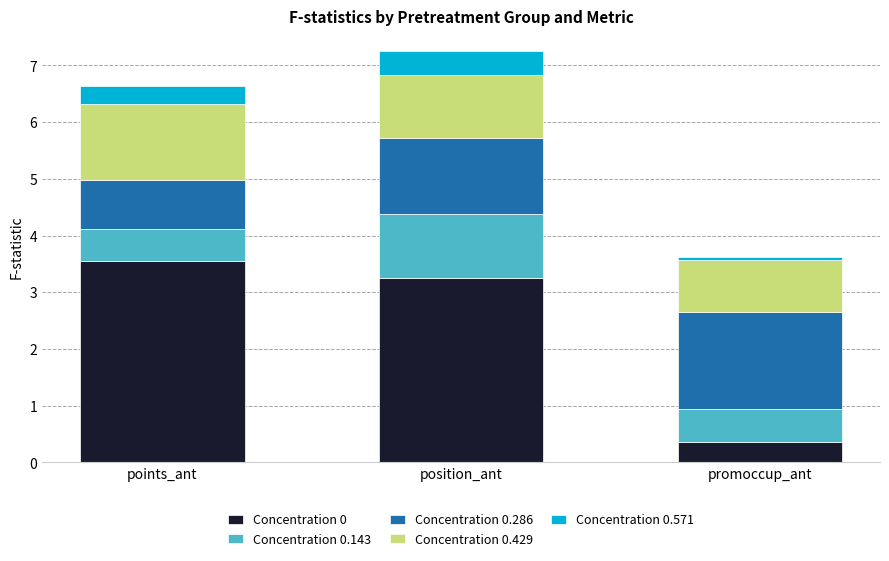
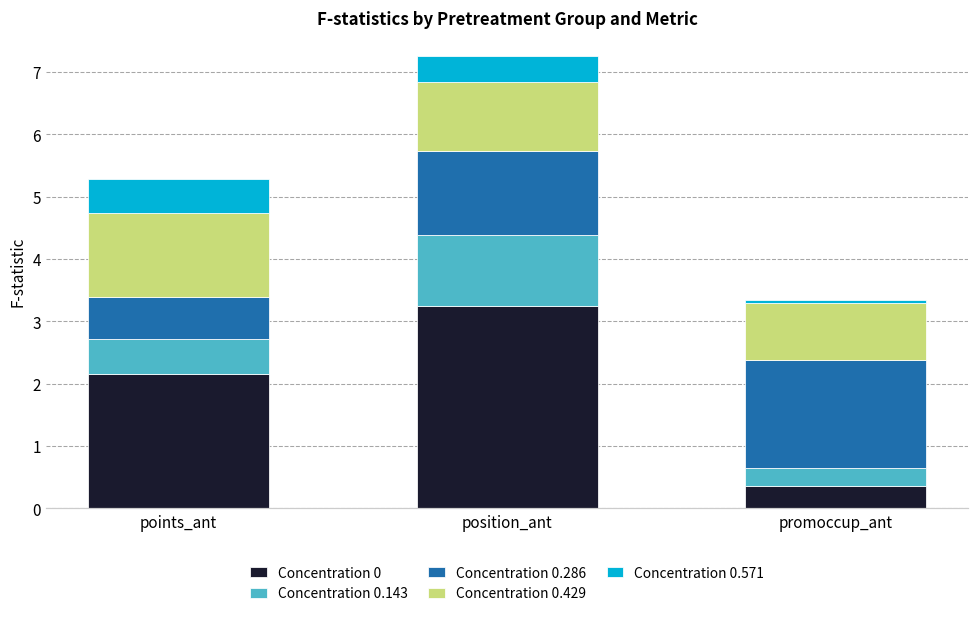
Concentration 0, points_ant: 3.6 -> 2.2
Concentration 0.286, points_ant: 0.9 -> 0.7
Concentration 0.571, points_ant: 0.3 -> 0.5
Concentration 0.143, promoccup_ant: 0.6 -> 0.3
